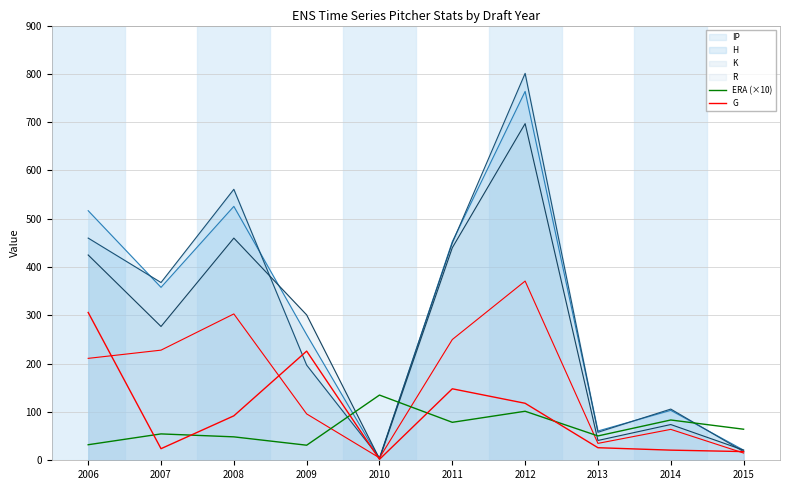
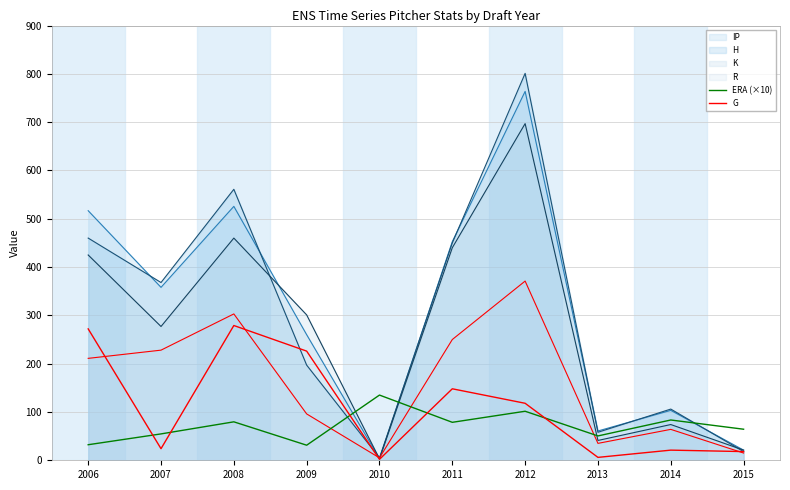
G, 2006: 310 -> 270
ERA (×10), 2008: 50 -> 80
G, 2008: 90 -> 280
G, 2013: 30 -> 10
